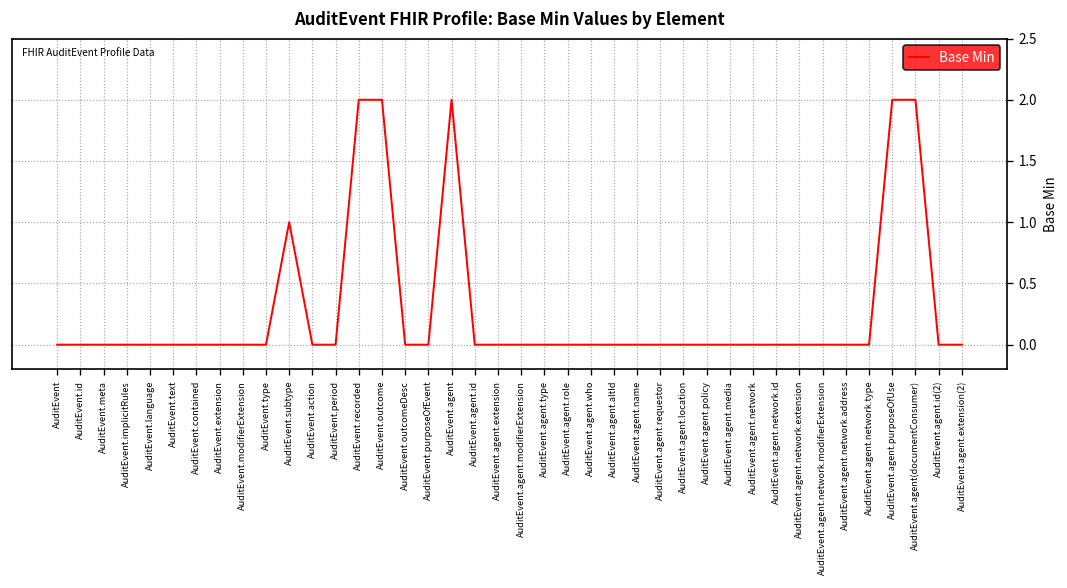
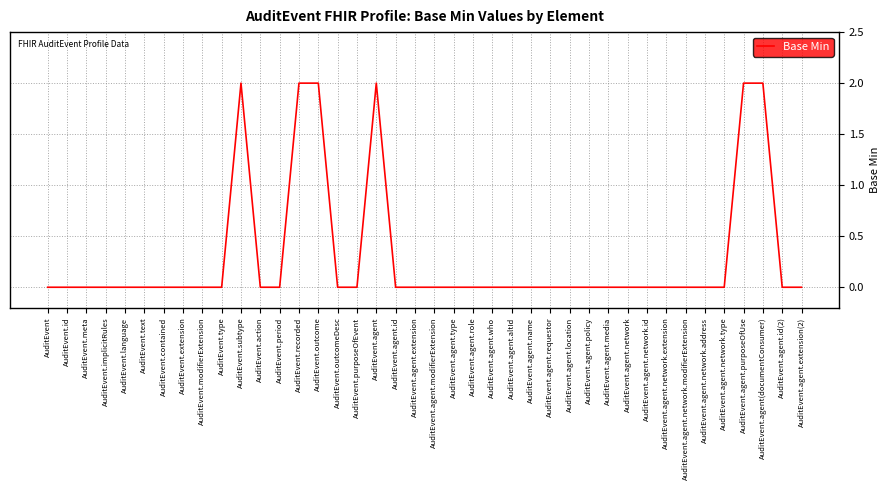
AuditEvent.subtype: 1 -> 2
